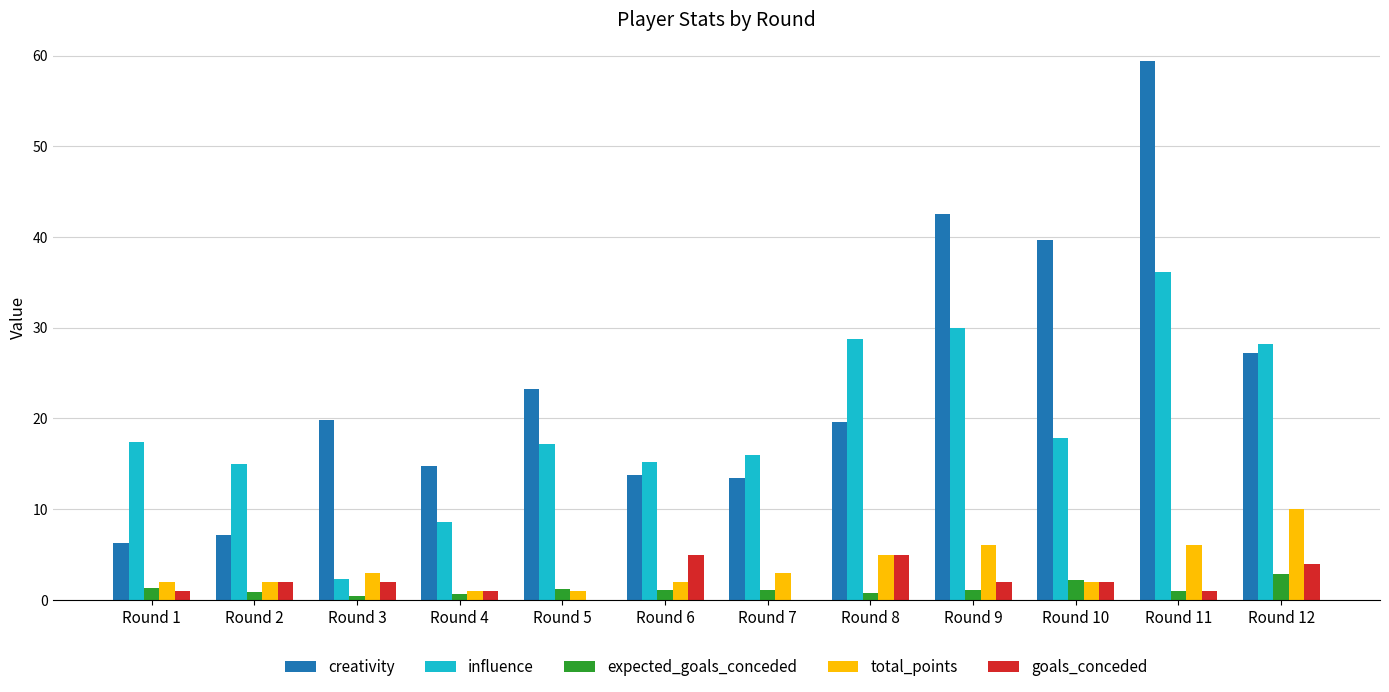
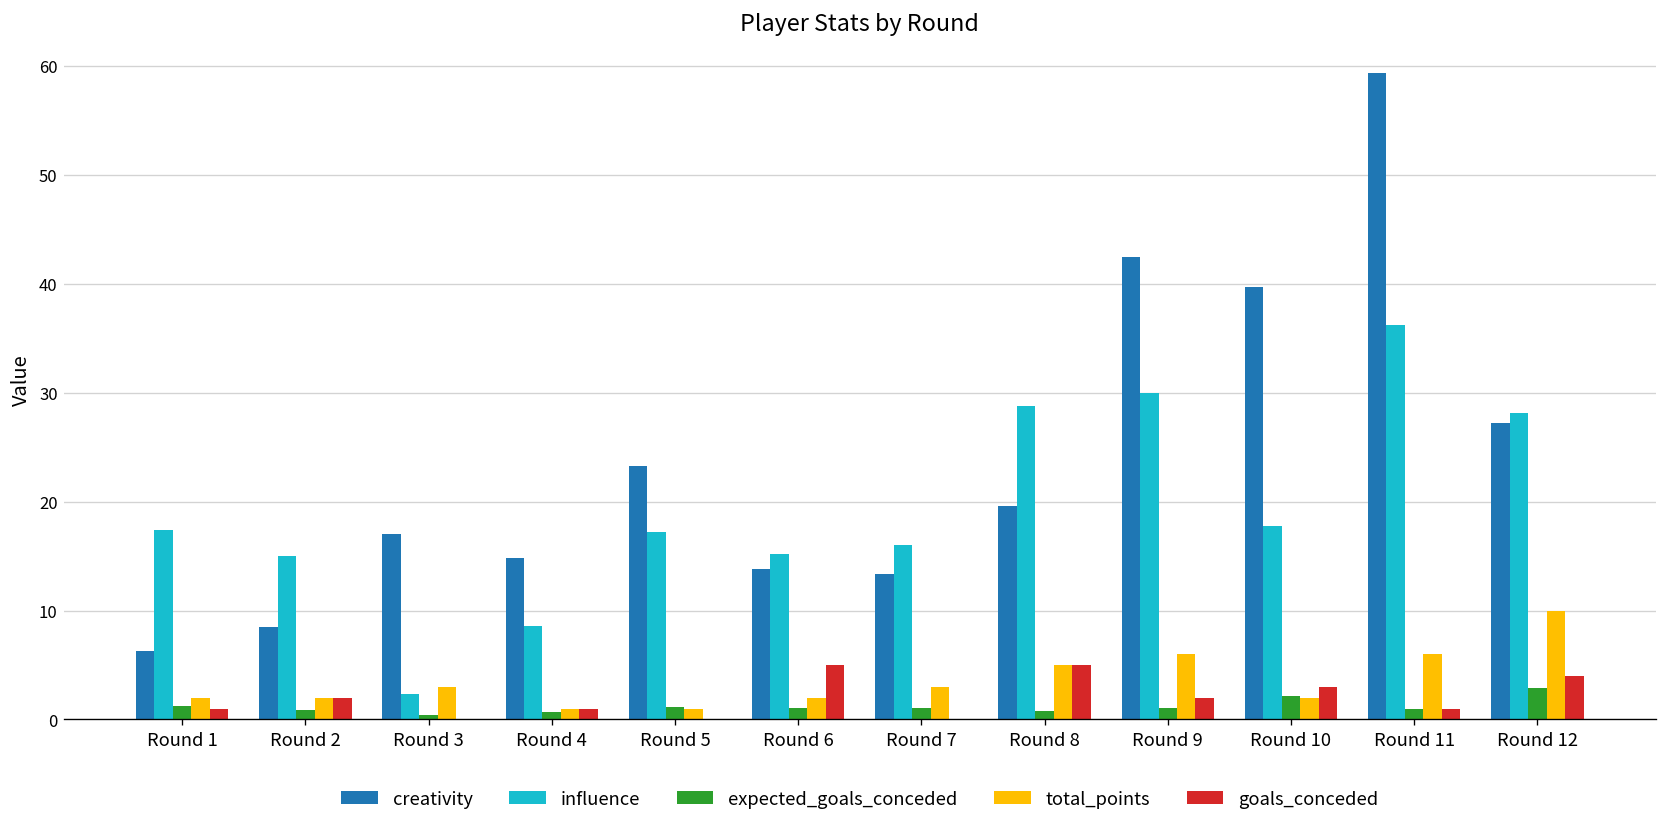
creativity, Round 2: 7 -> 9
creativity, Round 3: 20 -> 17
goals_conceded, Round 3: 2 -> 0
goals_conceded, Round 10: 2 -> 3
